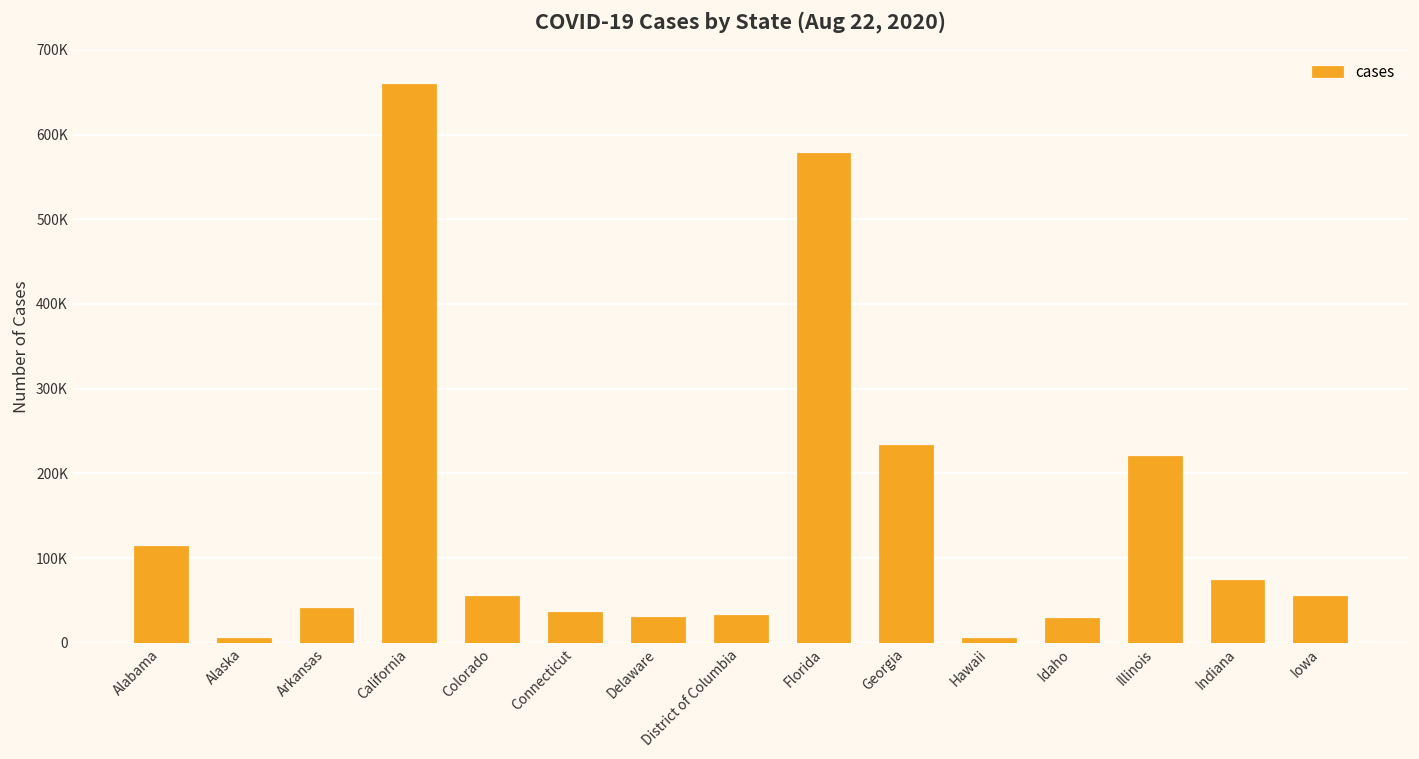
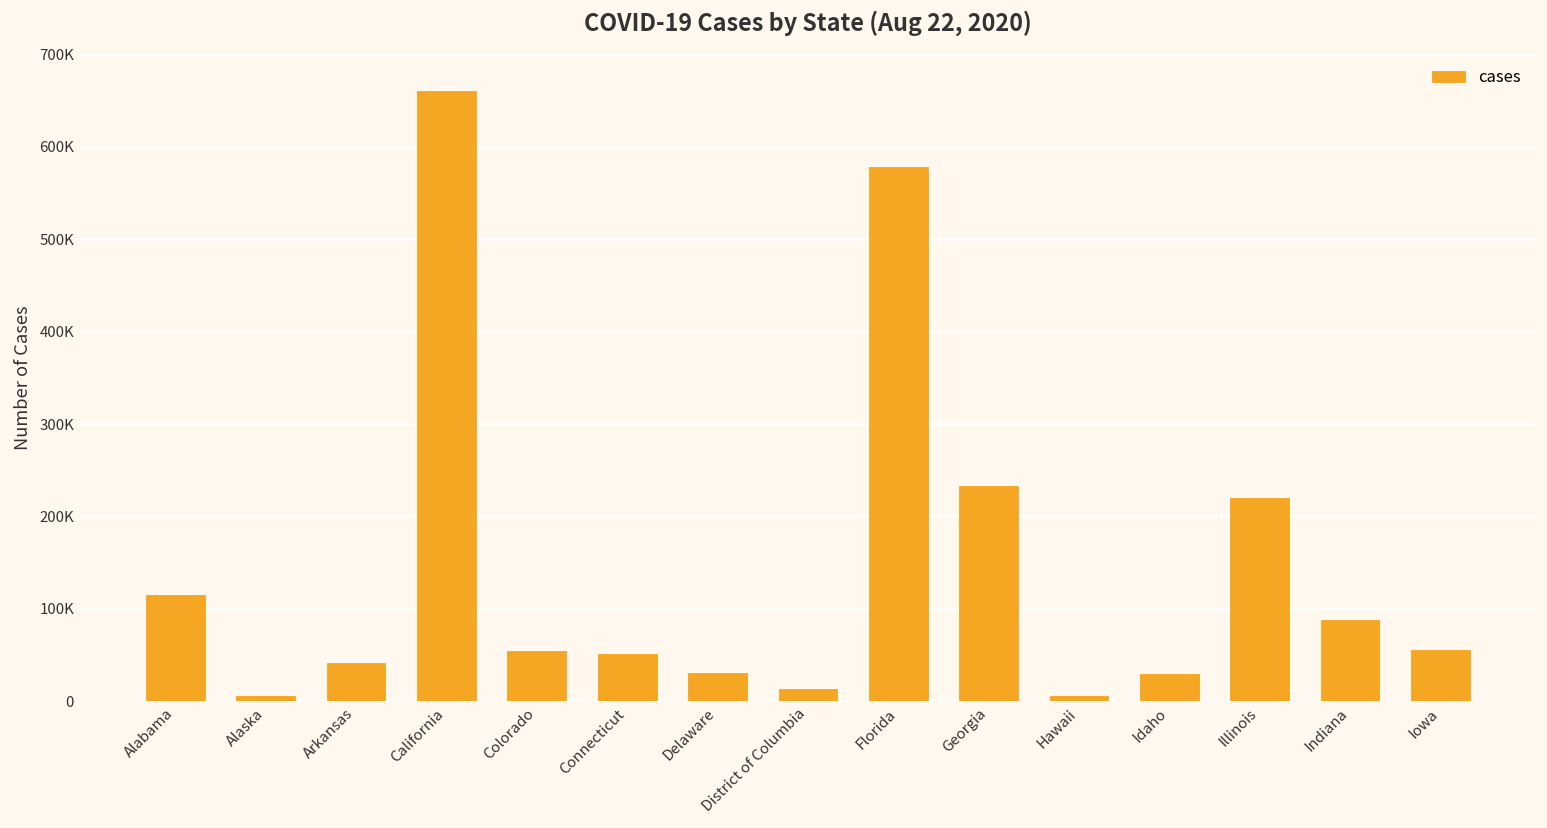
Connecticut: 40000 -> 50000
District of Columbia: 30000 -> 10000
Indiana: 70000 -> 90000
